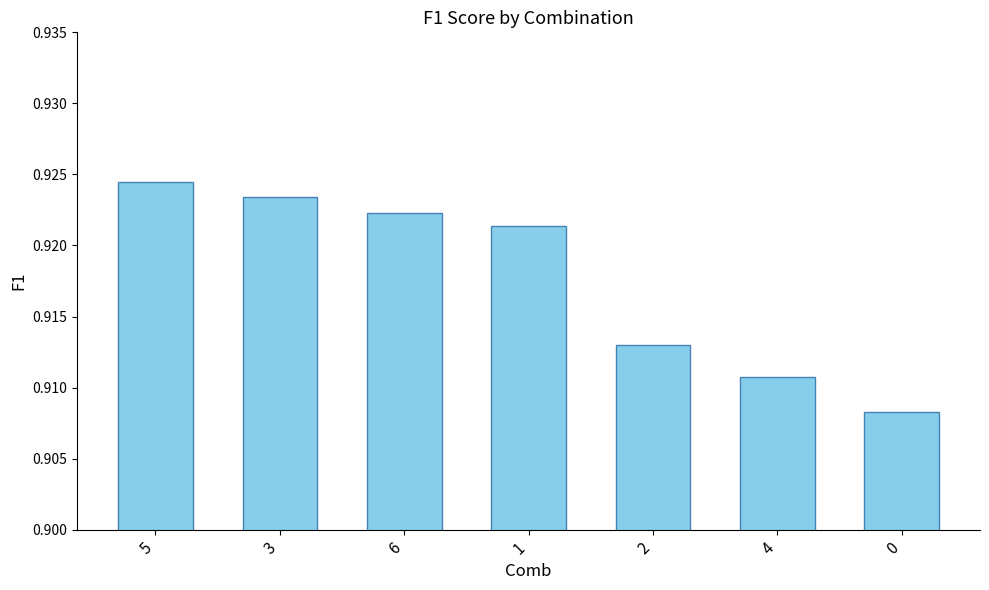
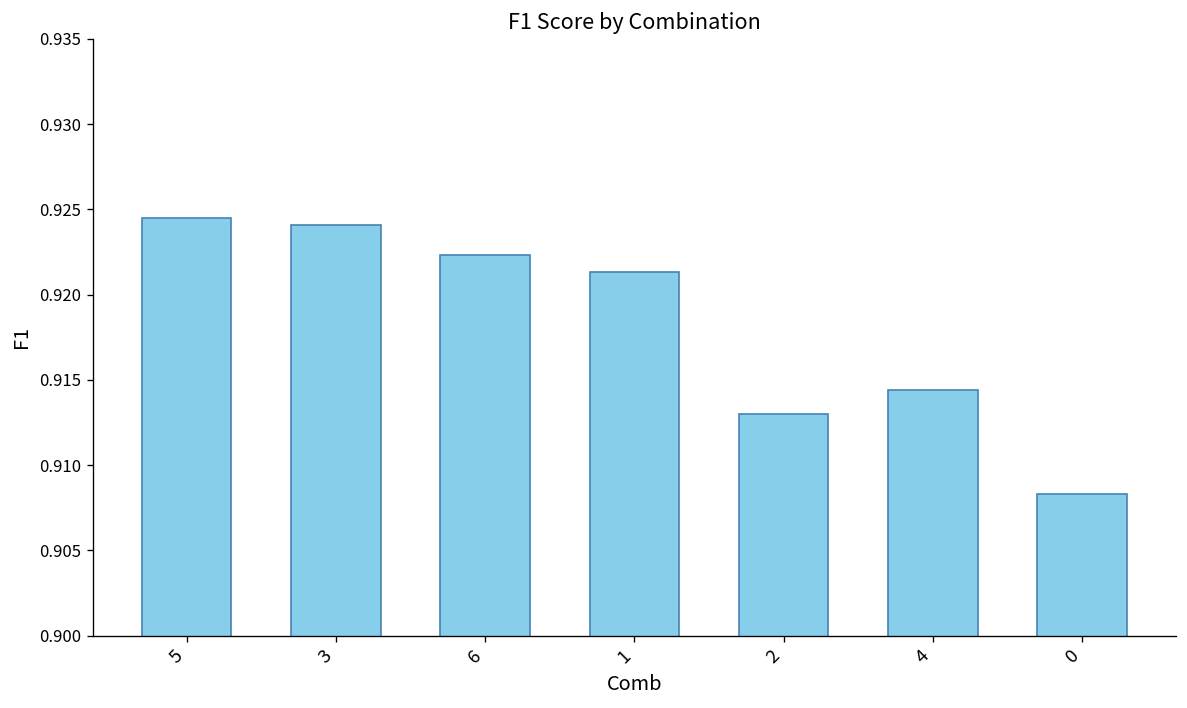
3: 0.9234 -> 0.9241
4: 0.9107 -> 0.9144
